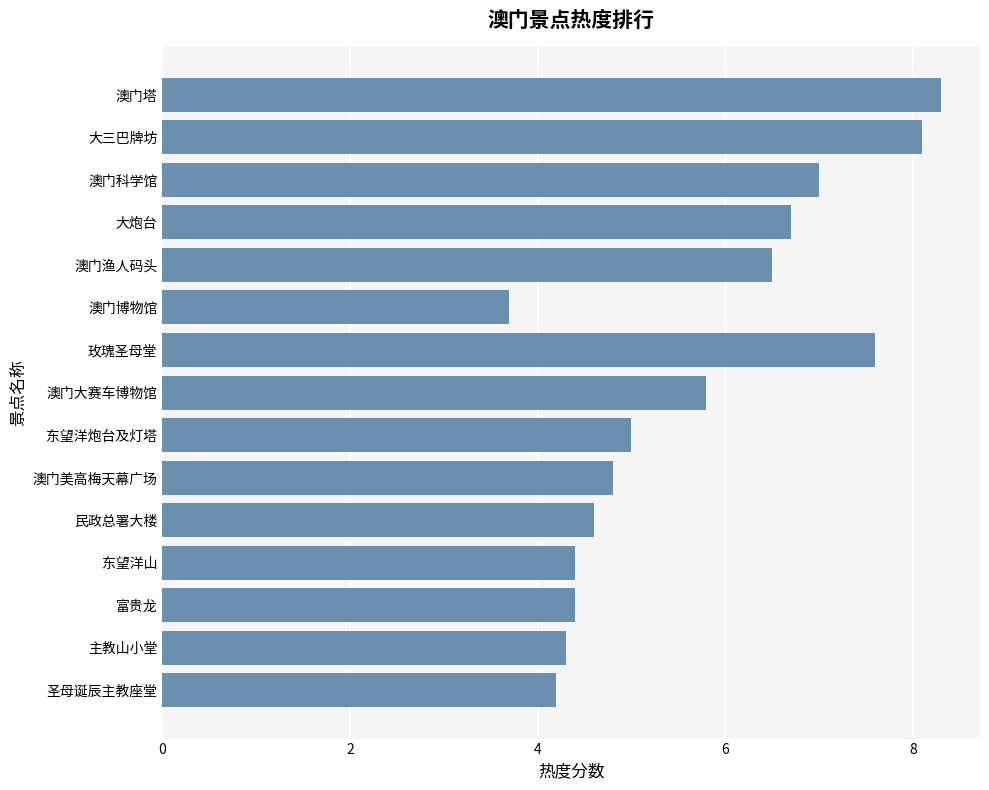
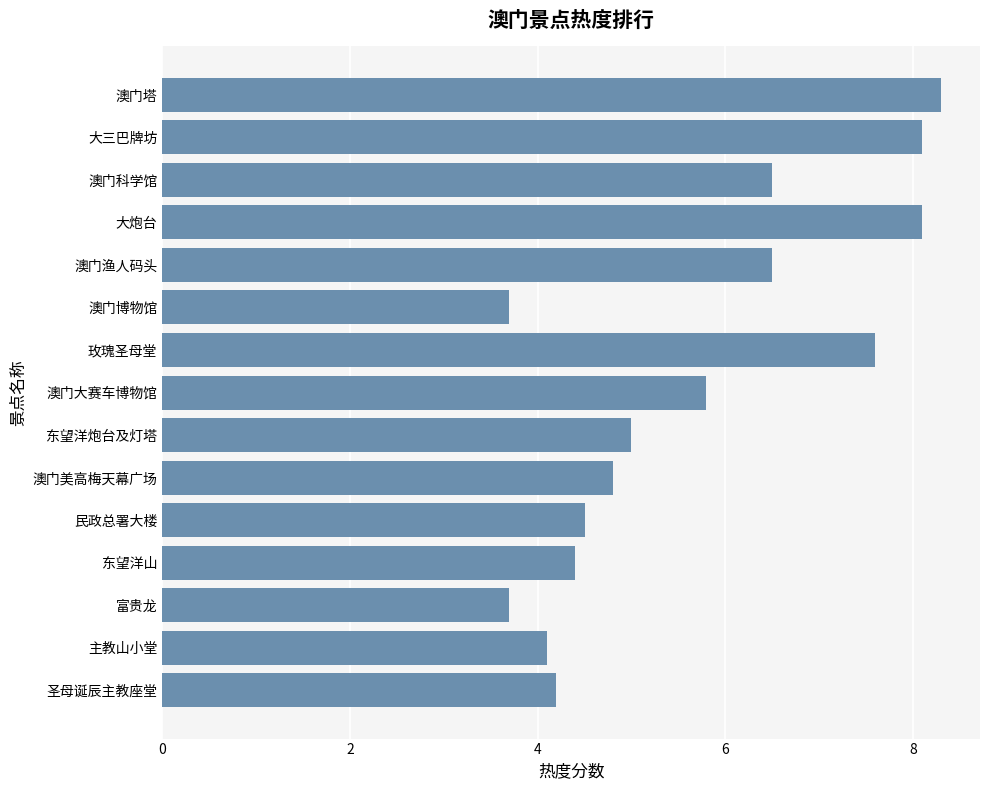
澳门科学馆: 7.0 -> 6.5
大炮台: 6.7 -> 8.1
民政总署大楼: 4.6 -> 4.5
富贵龙: 4.4 -> 3.7
主教山小堂: 4.3 -> 4.1
